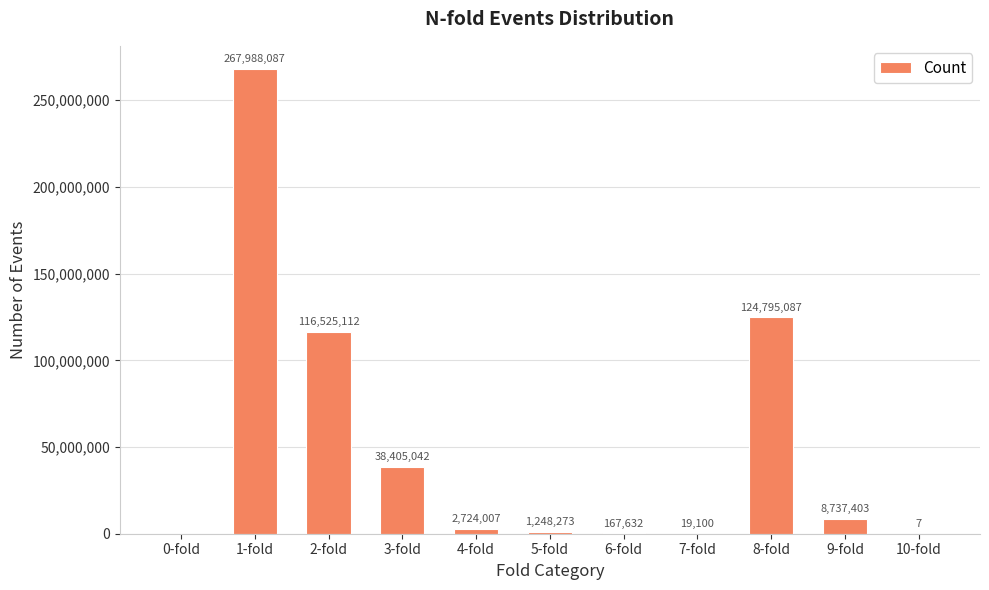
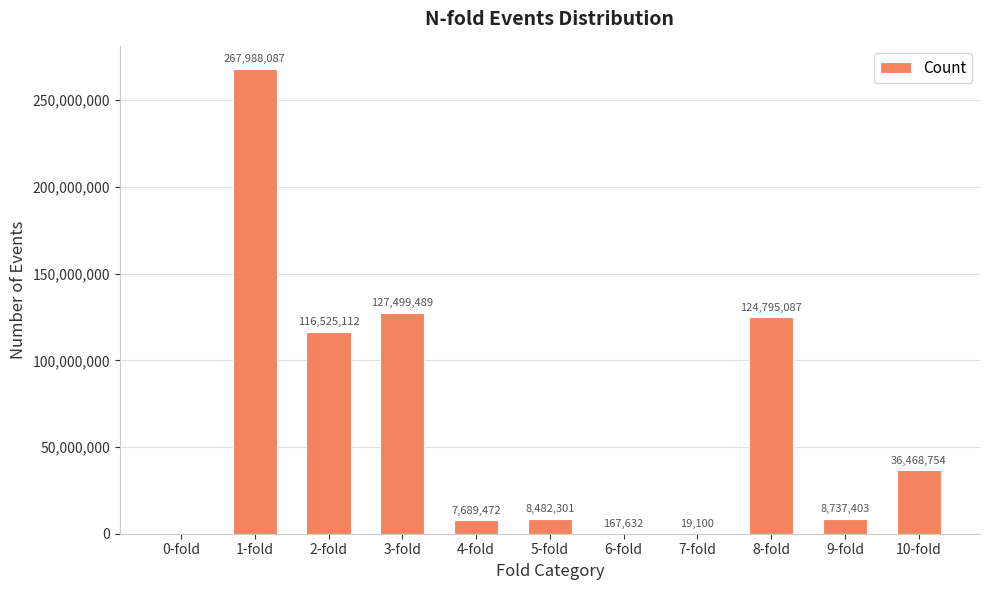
3-fold: 38,405,042 -> 127,499,489
4-fold: 2,724,007 -> 7,689,472
5-fold: 1,248,273 -> 8,482,301
10-fold: 7 -> 36,468,754
